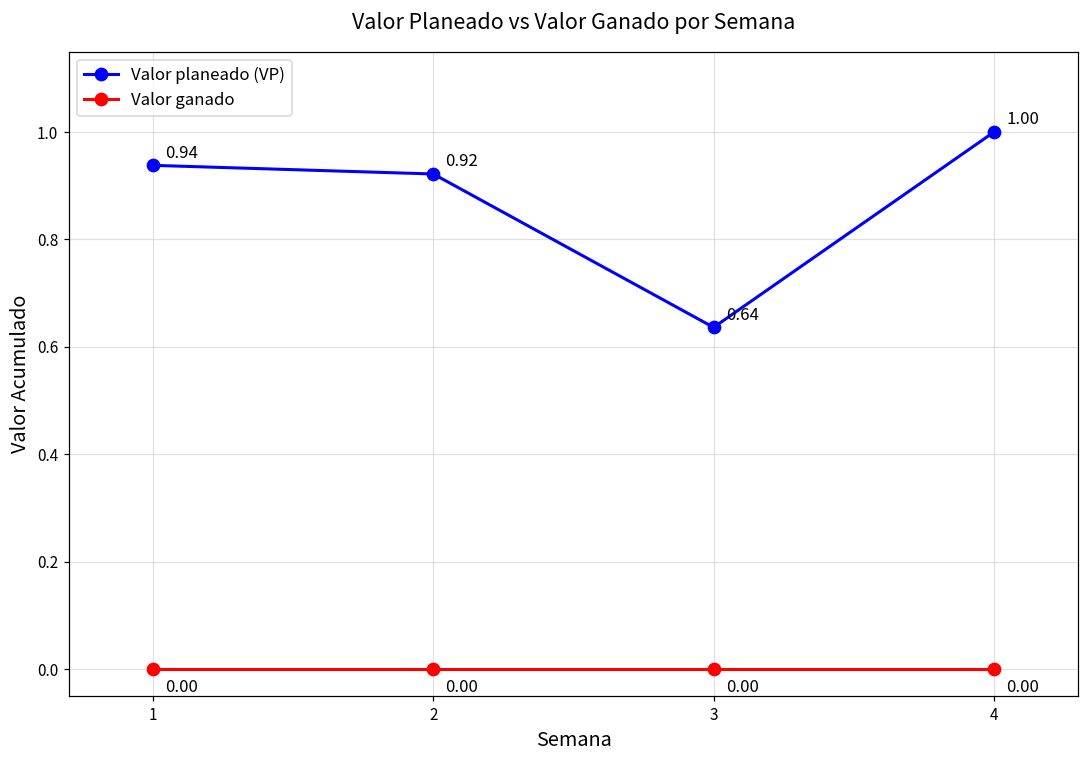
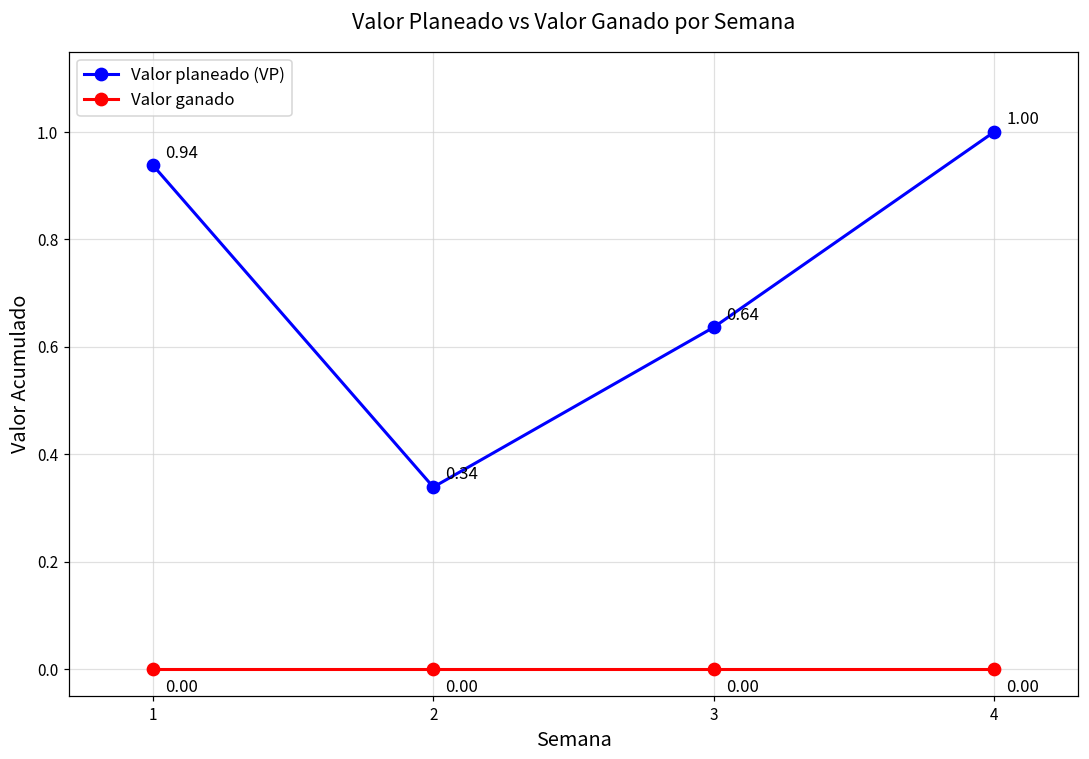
Valor planeado (VP), 2: 0.92 -> 0.34
